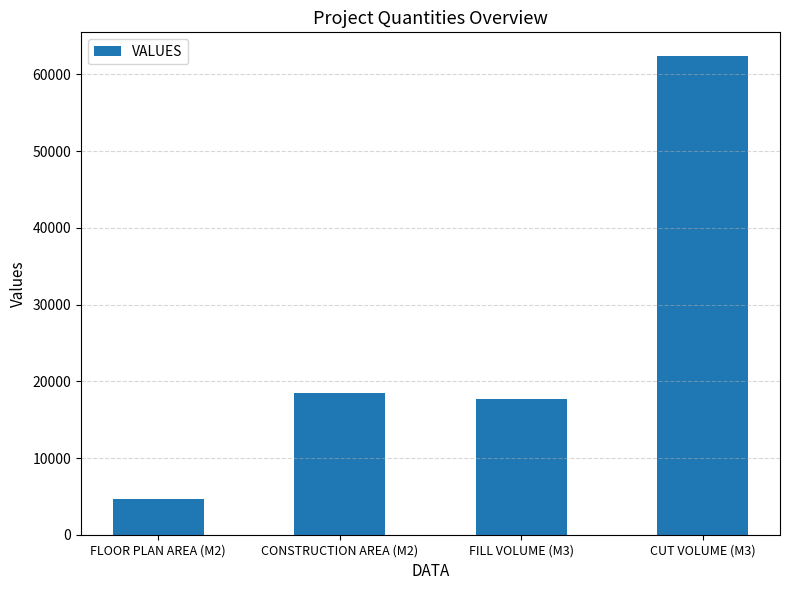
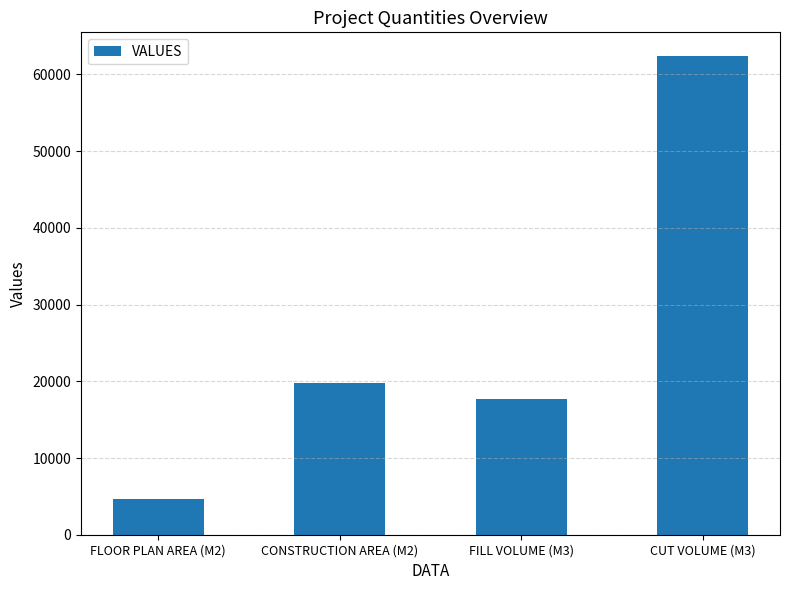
CONSTRUCTION AREA (M2): 18000 -> 20000
